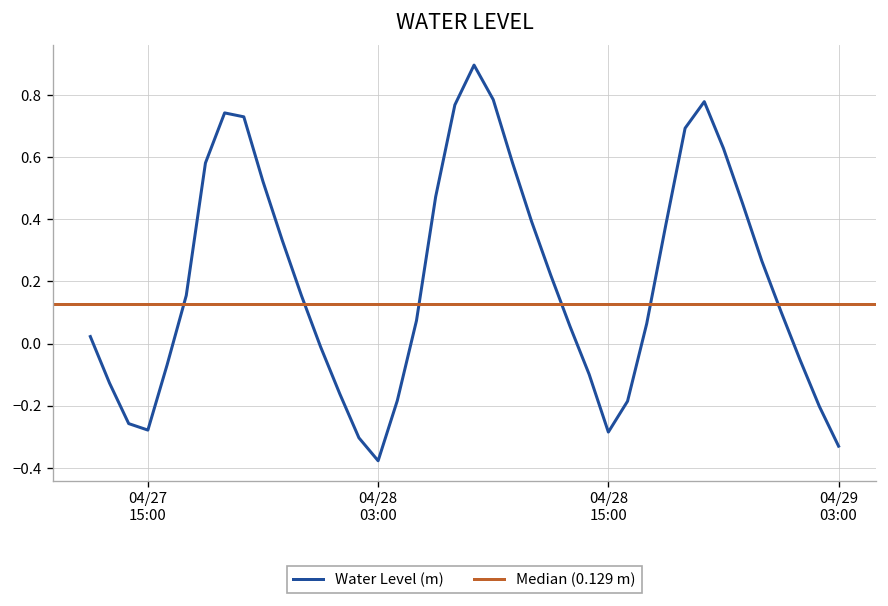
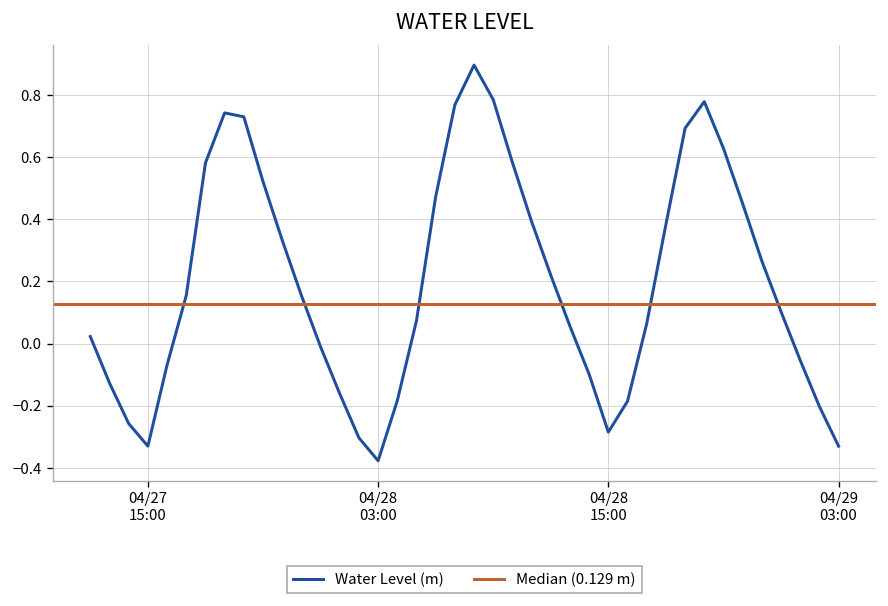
04/27 15:00: -0.28 -> -0.33
